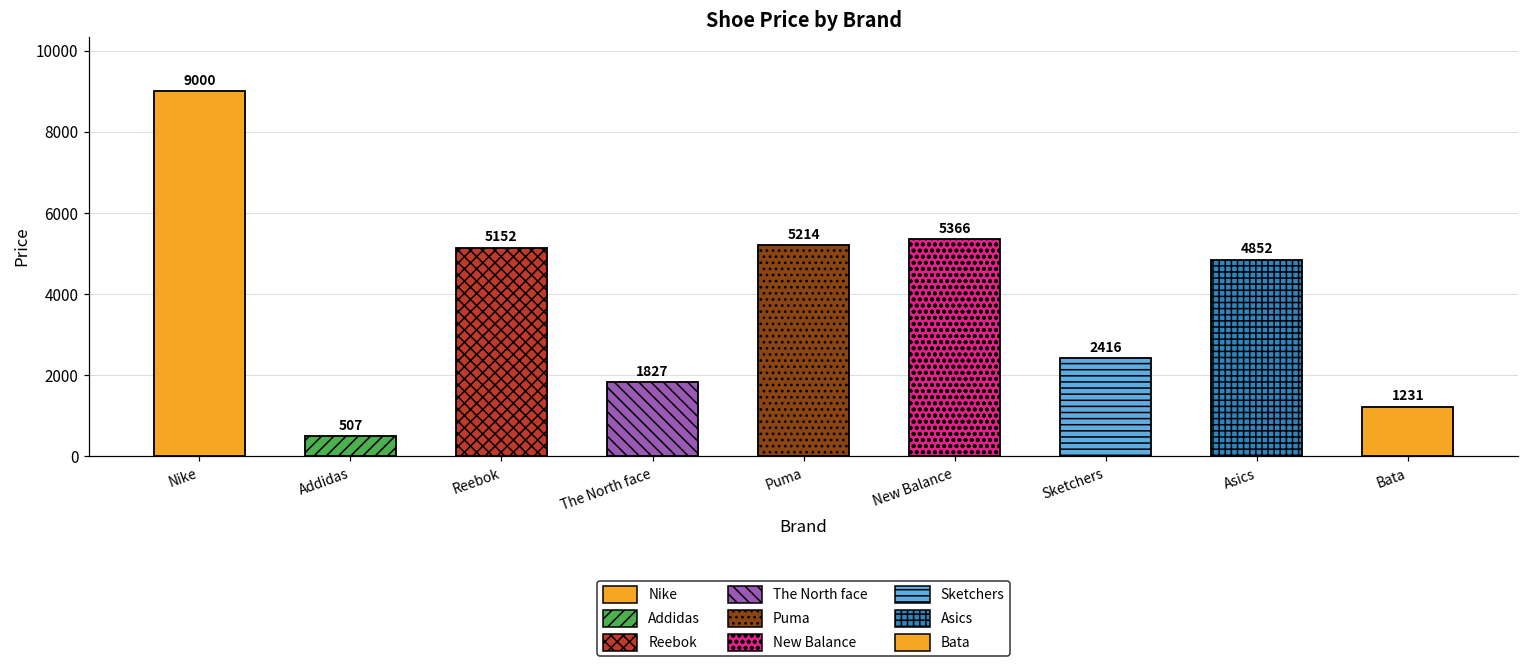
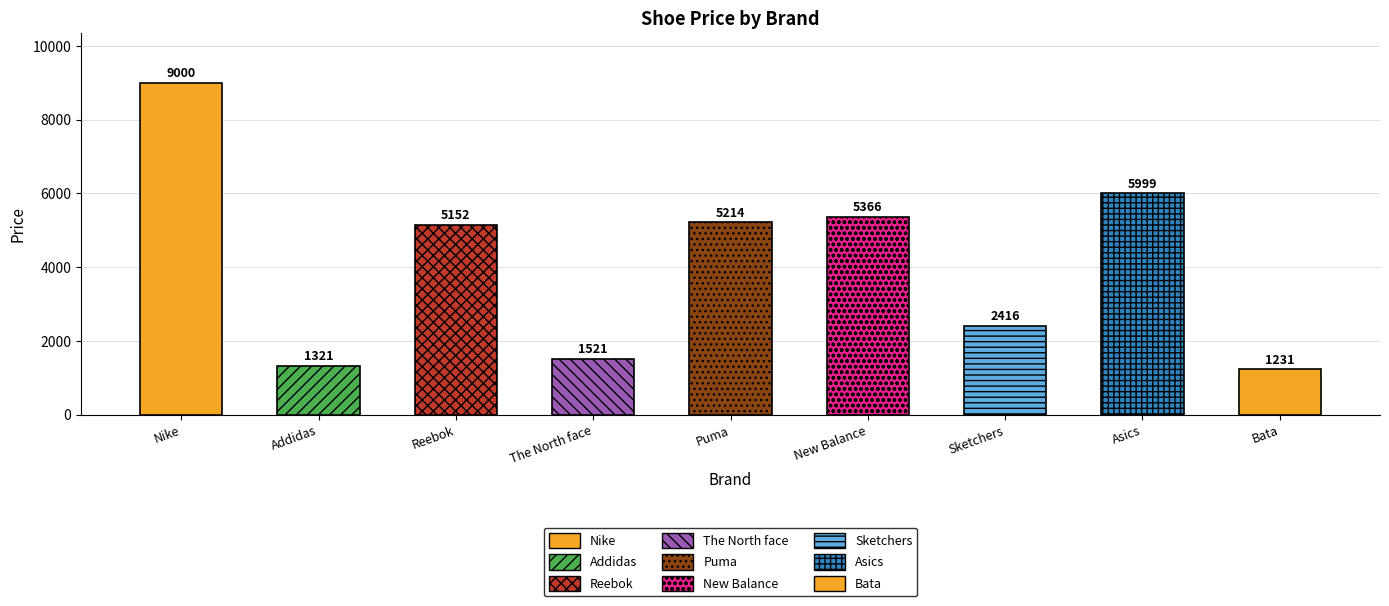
Addidas: 507 -> 1321
The North face: 1827 -> 1521
Asics: 4852 -> 5999
